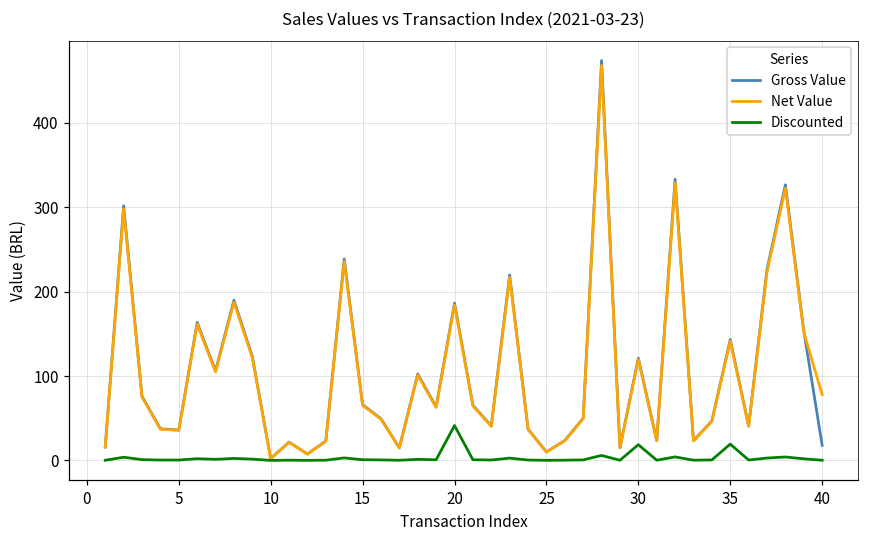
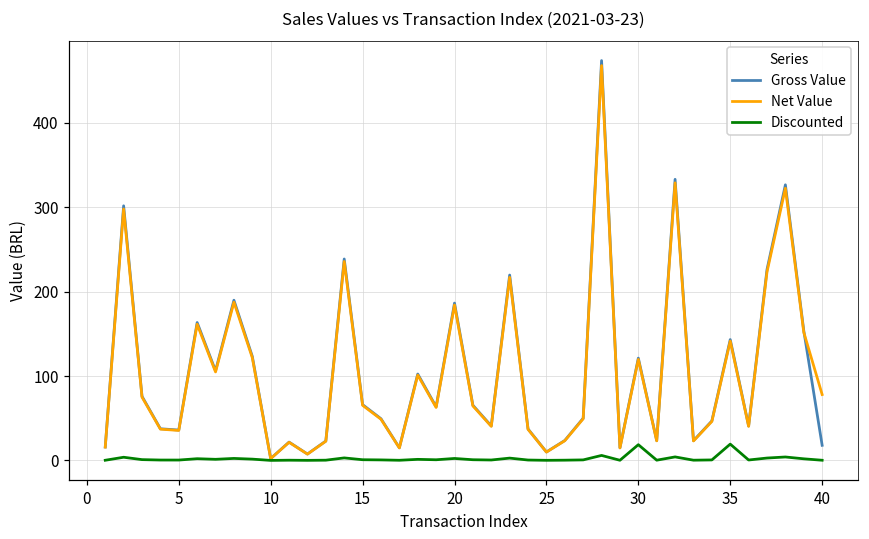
Discounted, 20: 40 -> 0
